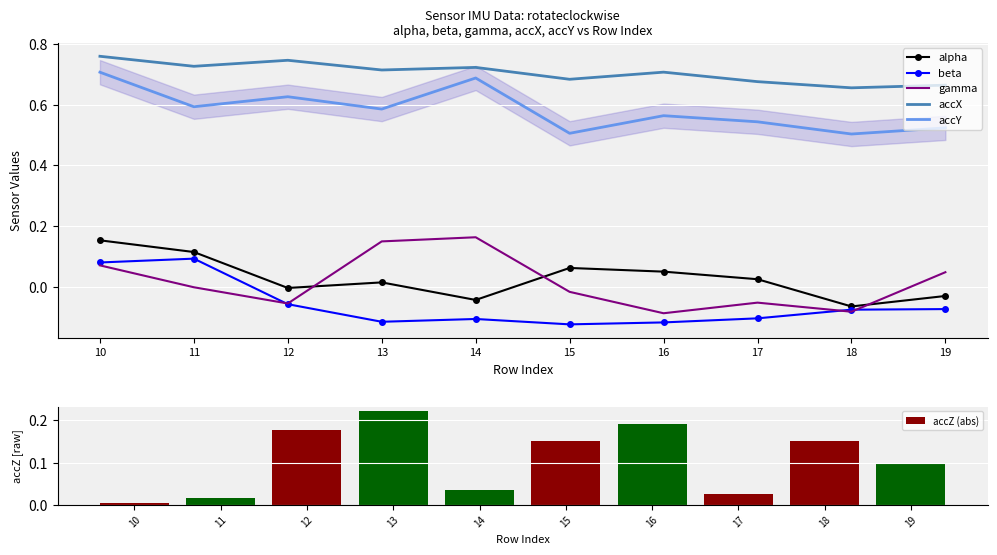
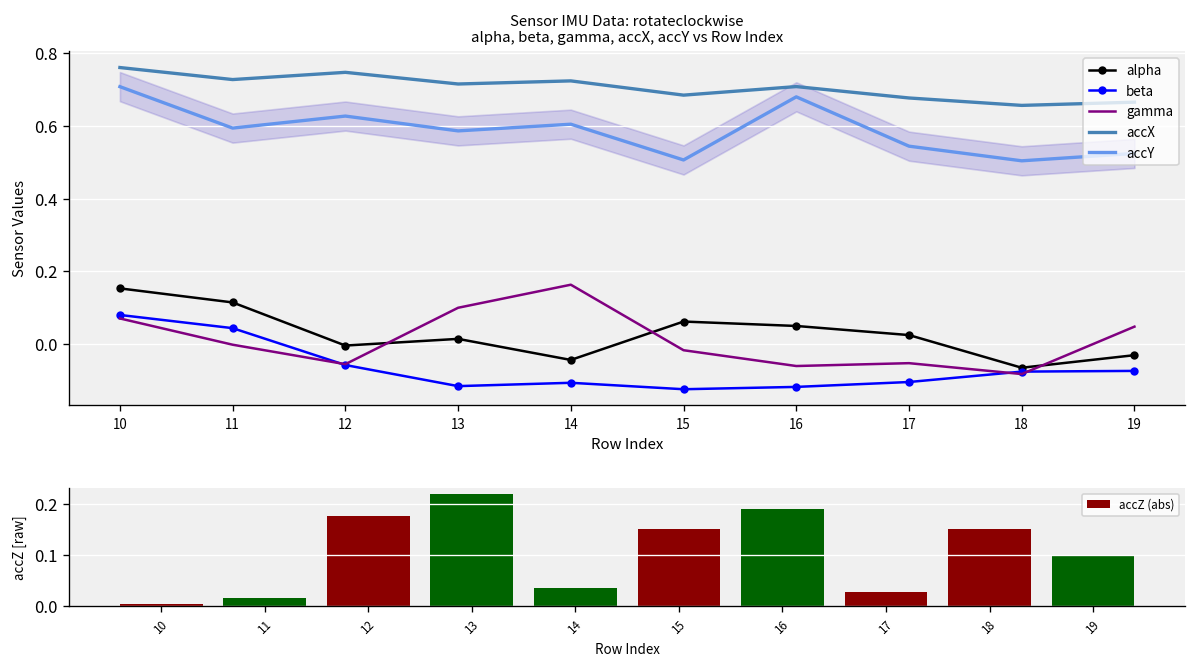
Sensor IMU Data: rotateclockwise alpha, beta, gamma, accX, accY vs Row Index, beta, 11: 0.09 -> 0.04
Sensor IMU Data: rotateclockwise alpha, beta, gamma, accX, accY vs Row Index, gamma, 13: 0.15 -> 0.10
Sensor IMU Data: rotateclockwise alpha, beta, gamma, accX, accY vs Row Index, accY, 14: 0.69 -> 0.60
Sensor IMU Data: rotateclockwise alpha, beta, gamma, accX, accY vs Row Index, gamma, 16: -0.09 -> -0.06
Sensor IMU Data: rotateclockwise alpha, beta, gamma, accX, accY vs Row Index, accY, 16: 0.56 -> 0.68
